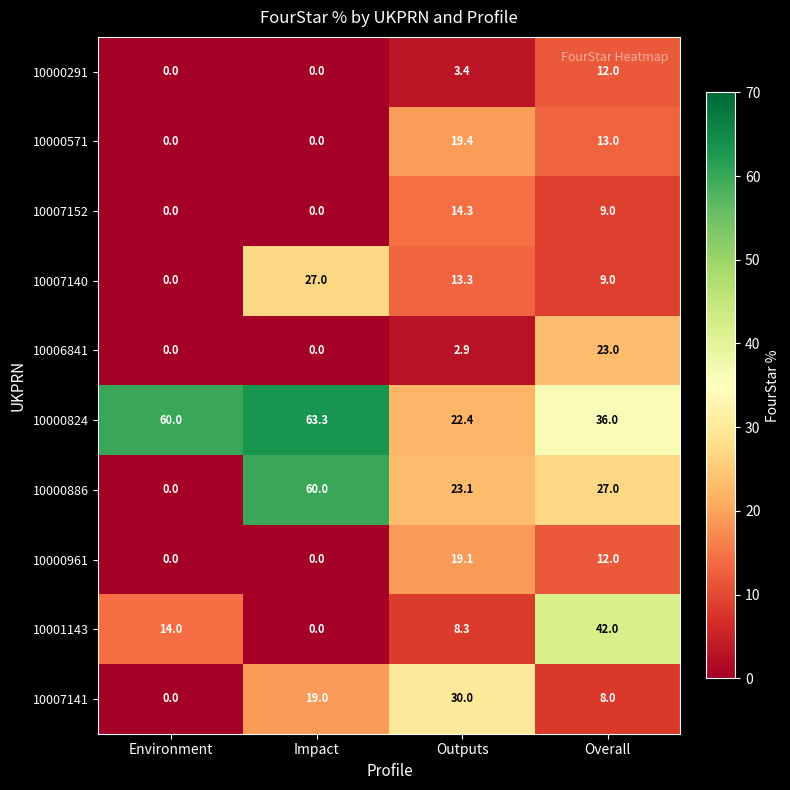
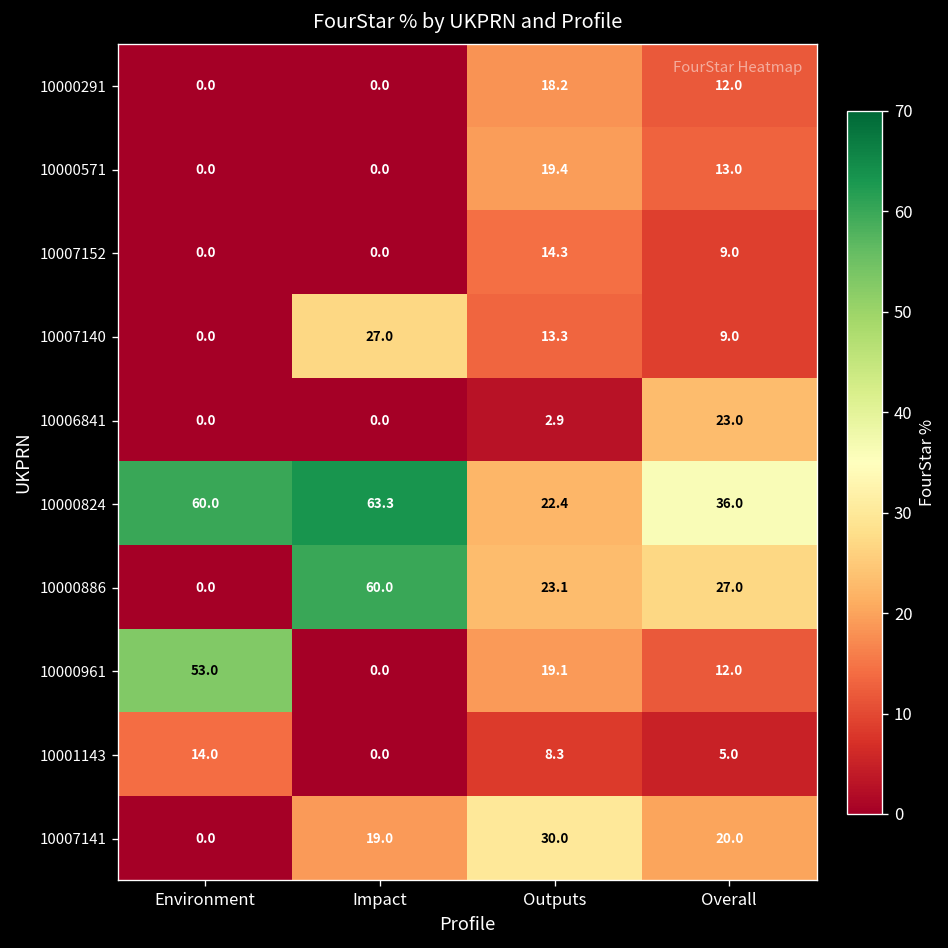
10000291, Outputs: 3.4 -> 18.2
10000961, Environment: 0.0 -> 53.0
10001143, Overall: 42.0 -> 5.0
10007141, Overall: 8.0 -> 20.0
